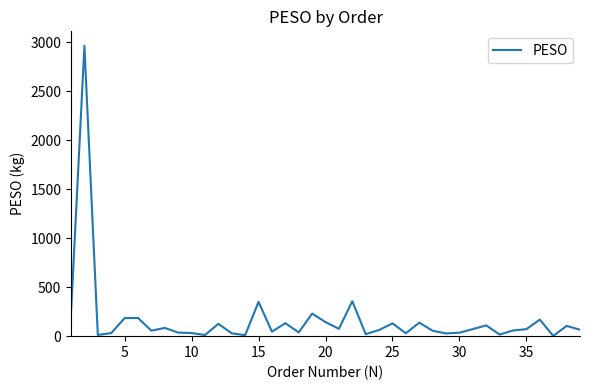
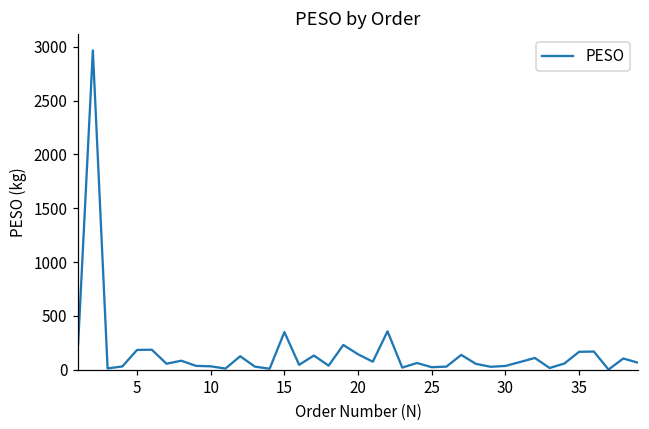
25: 100 -> 0
35: 100 -> 200
